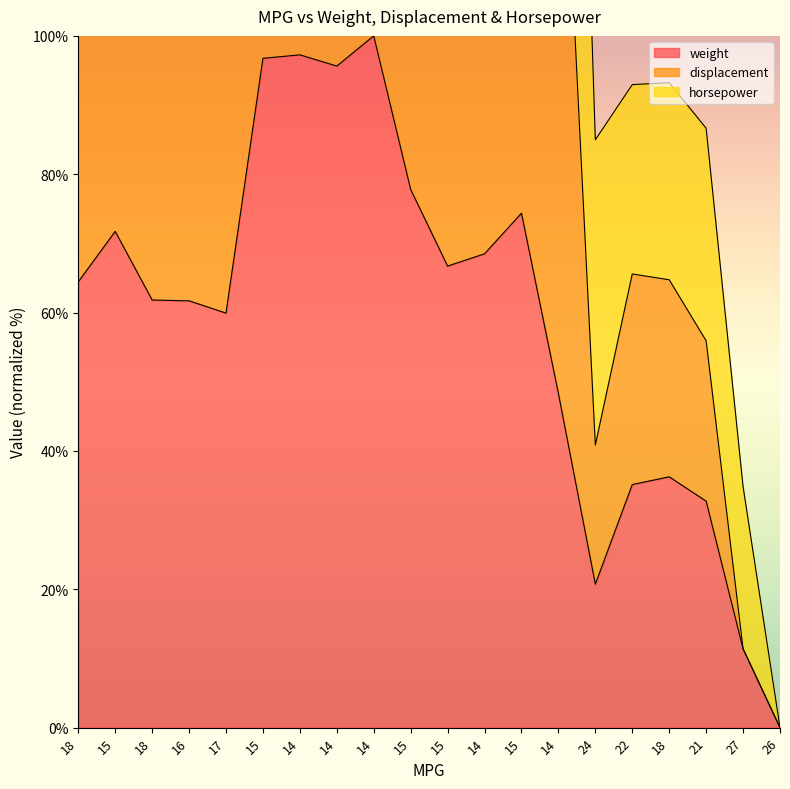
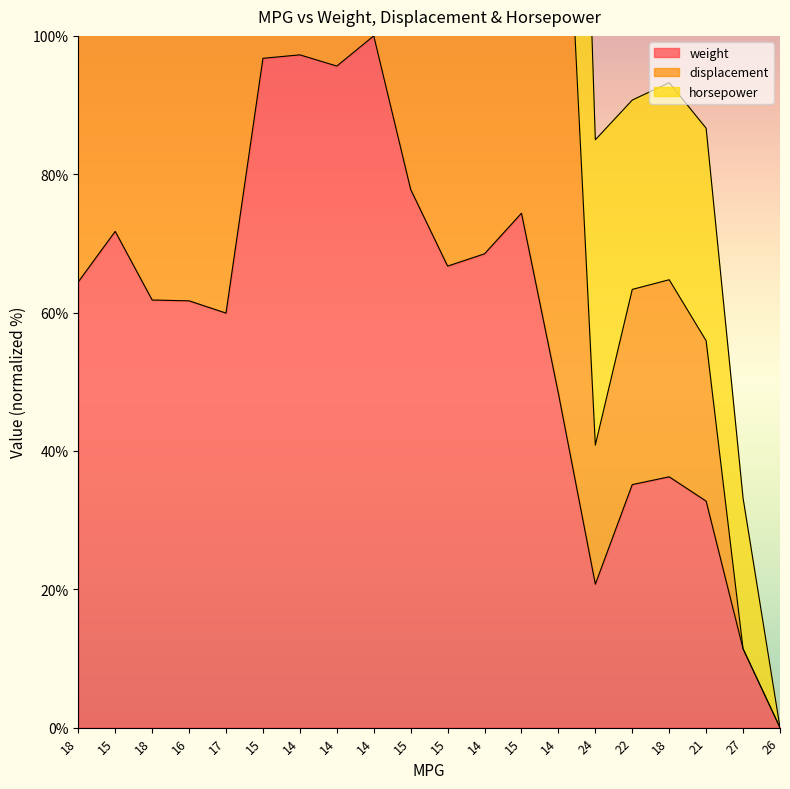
displacement, 22: 30% -> 28%
horsepower, 27: 23% -> 22%
